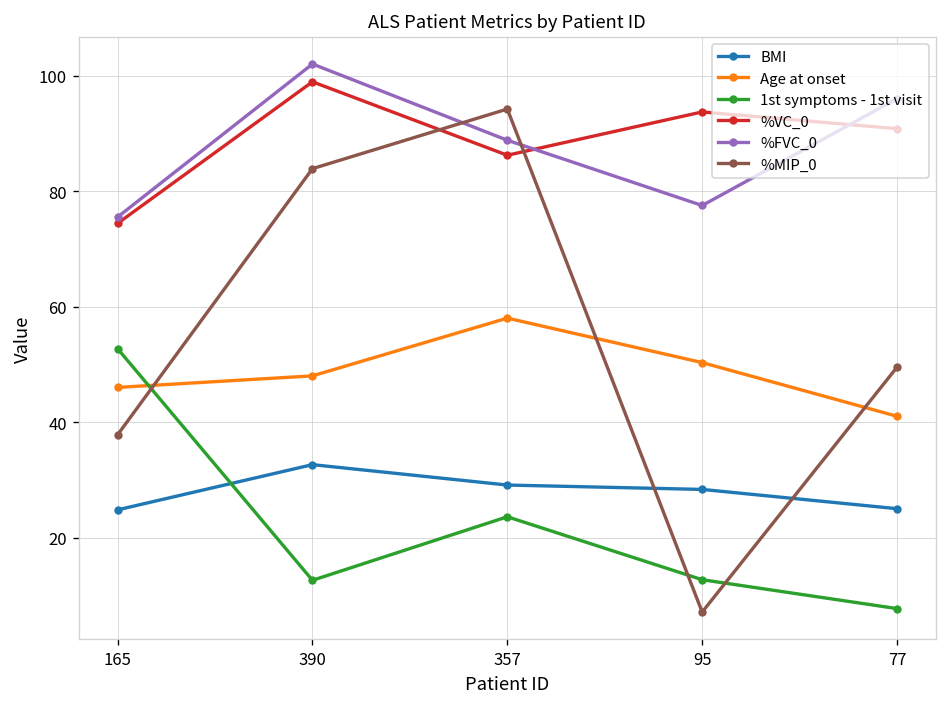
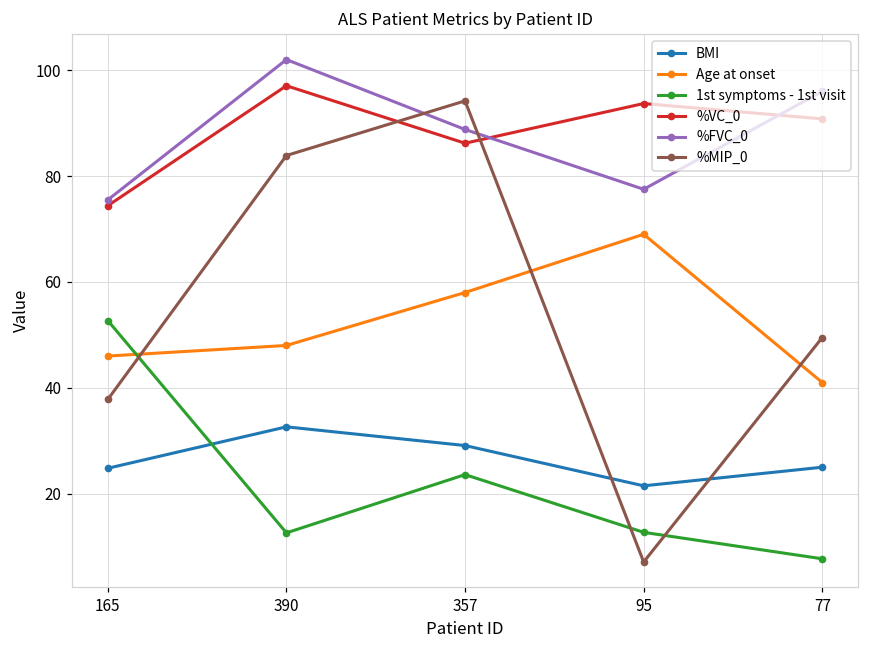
%VC_0, 390: 99 -> 97
BMI, 95: 28 -> 21
Age at onset, 95: 50 -> 69
